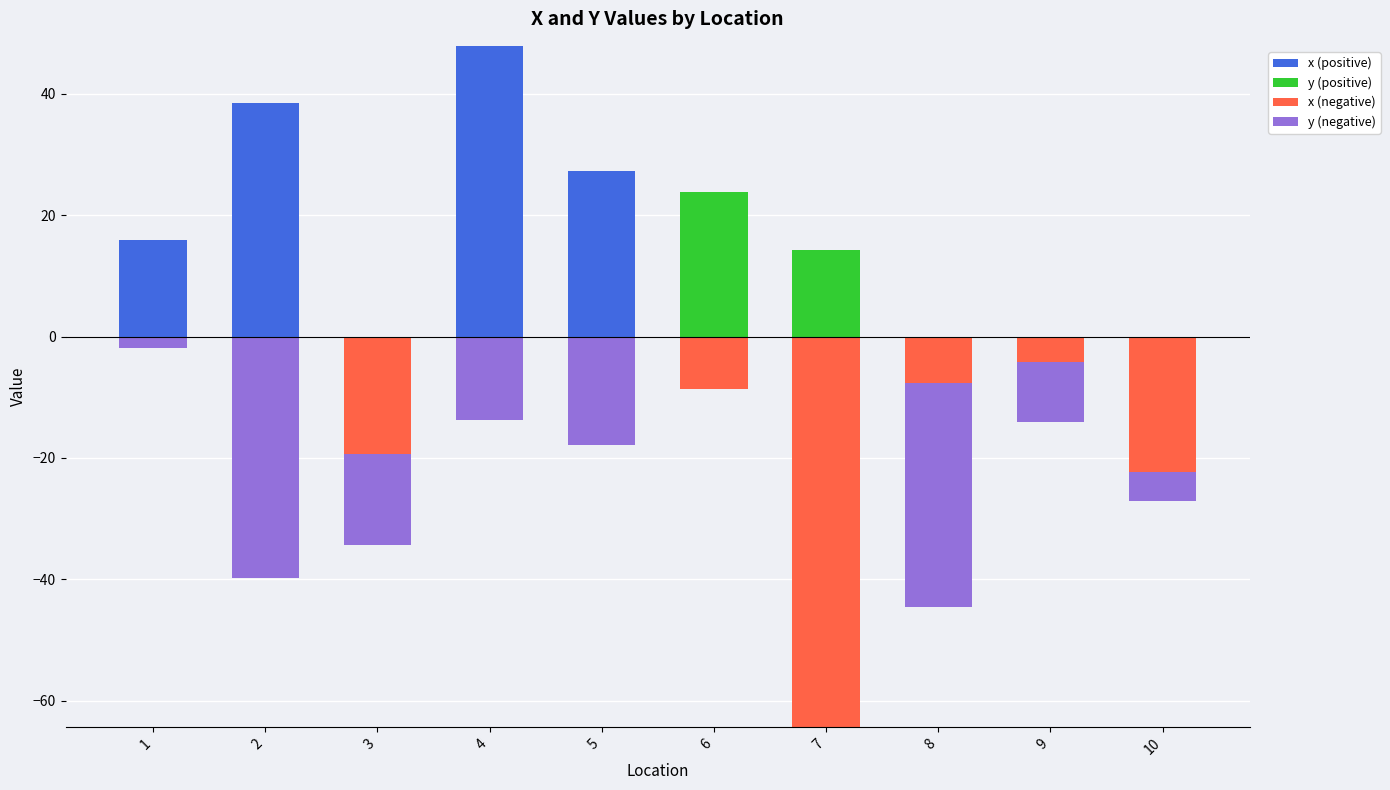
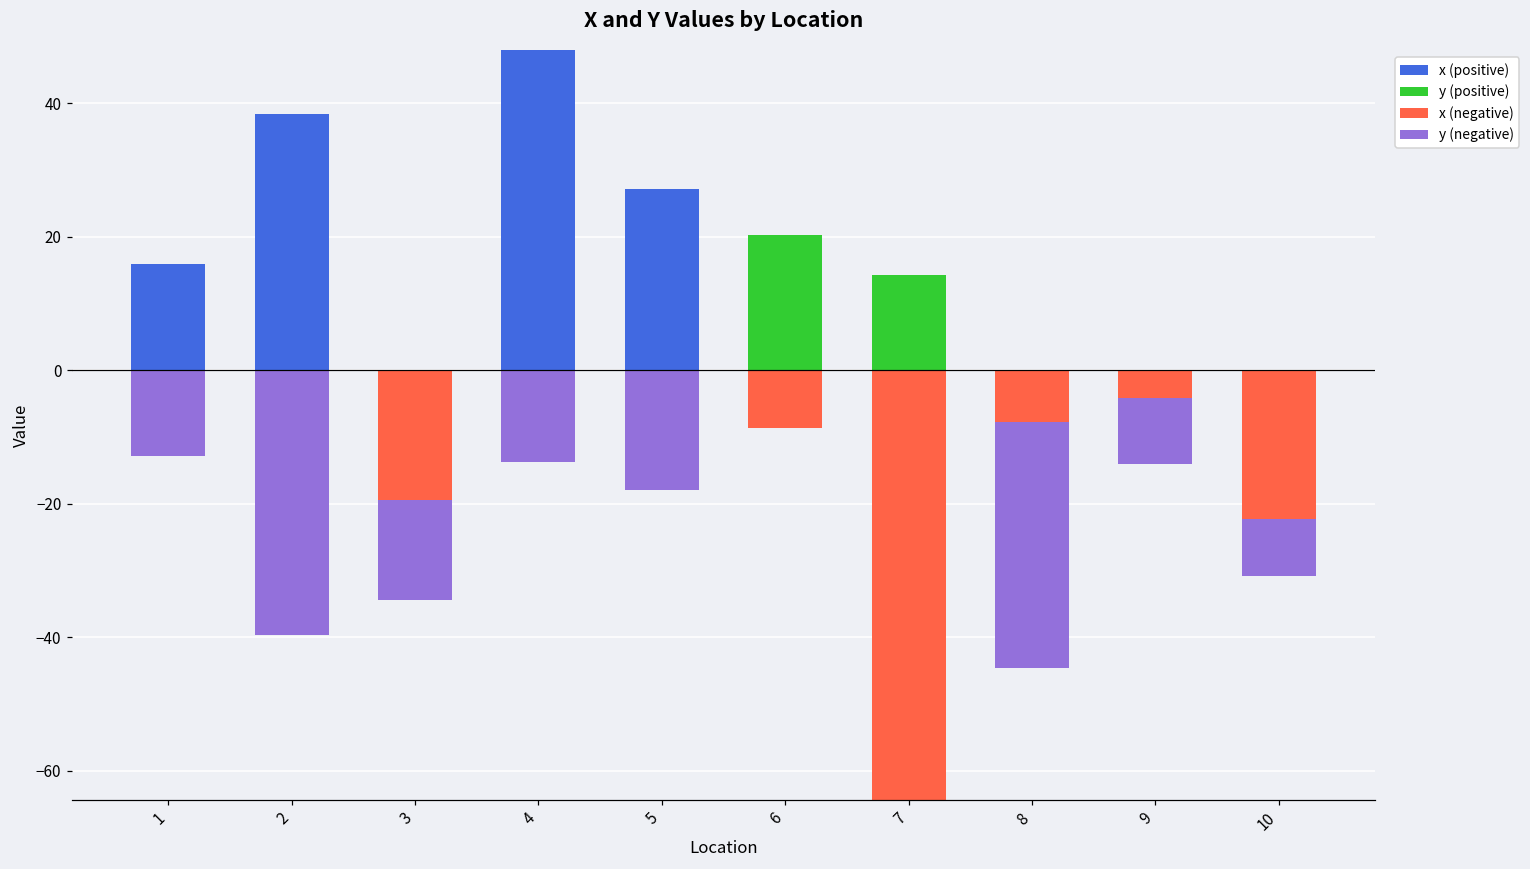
y (negative), 1: -2 -> -13
y (positive), 6: 24 -> 20
y (negative), 10: -5 -> -9
